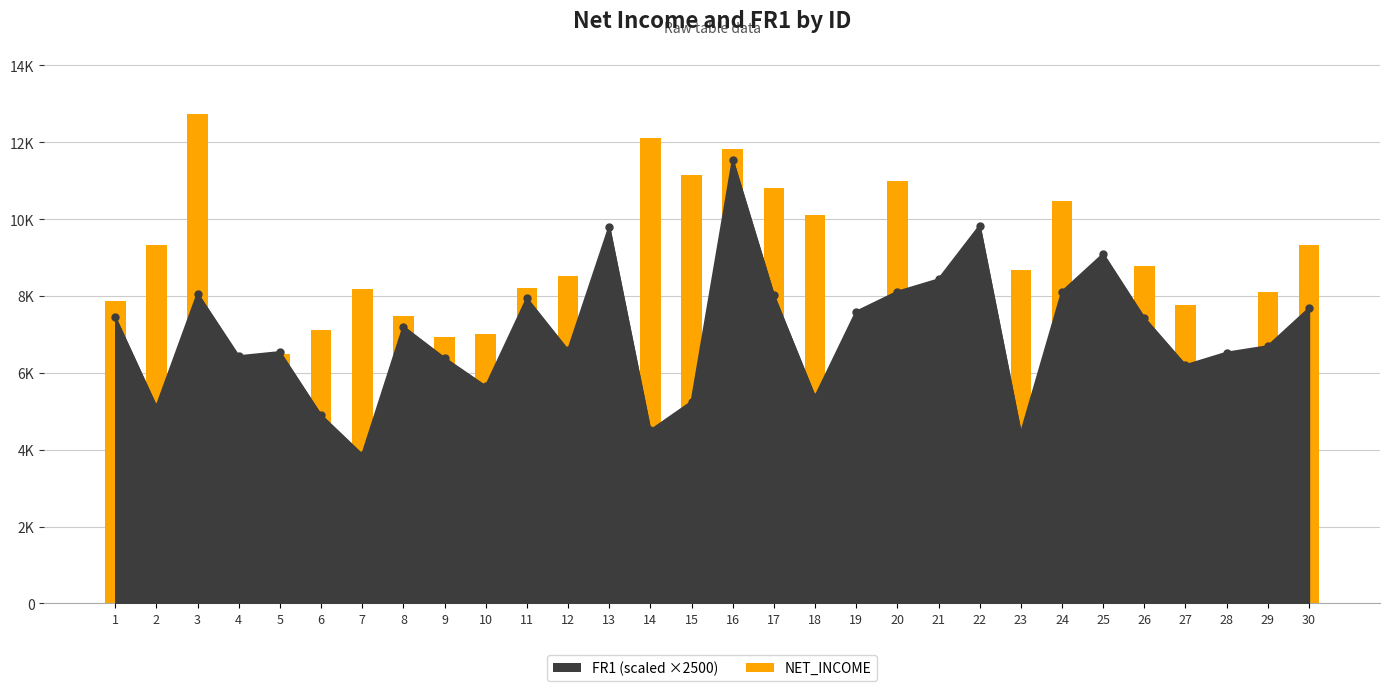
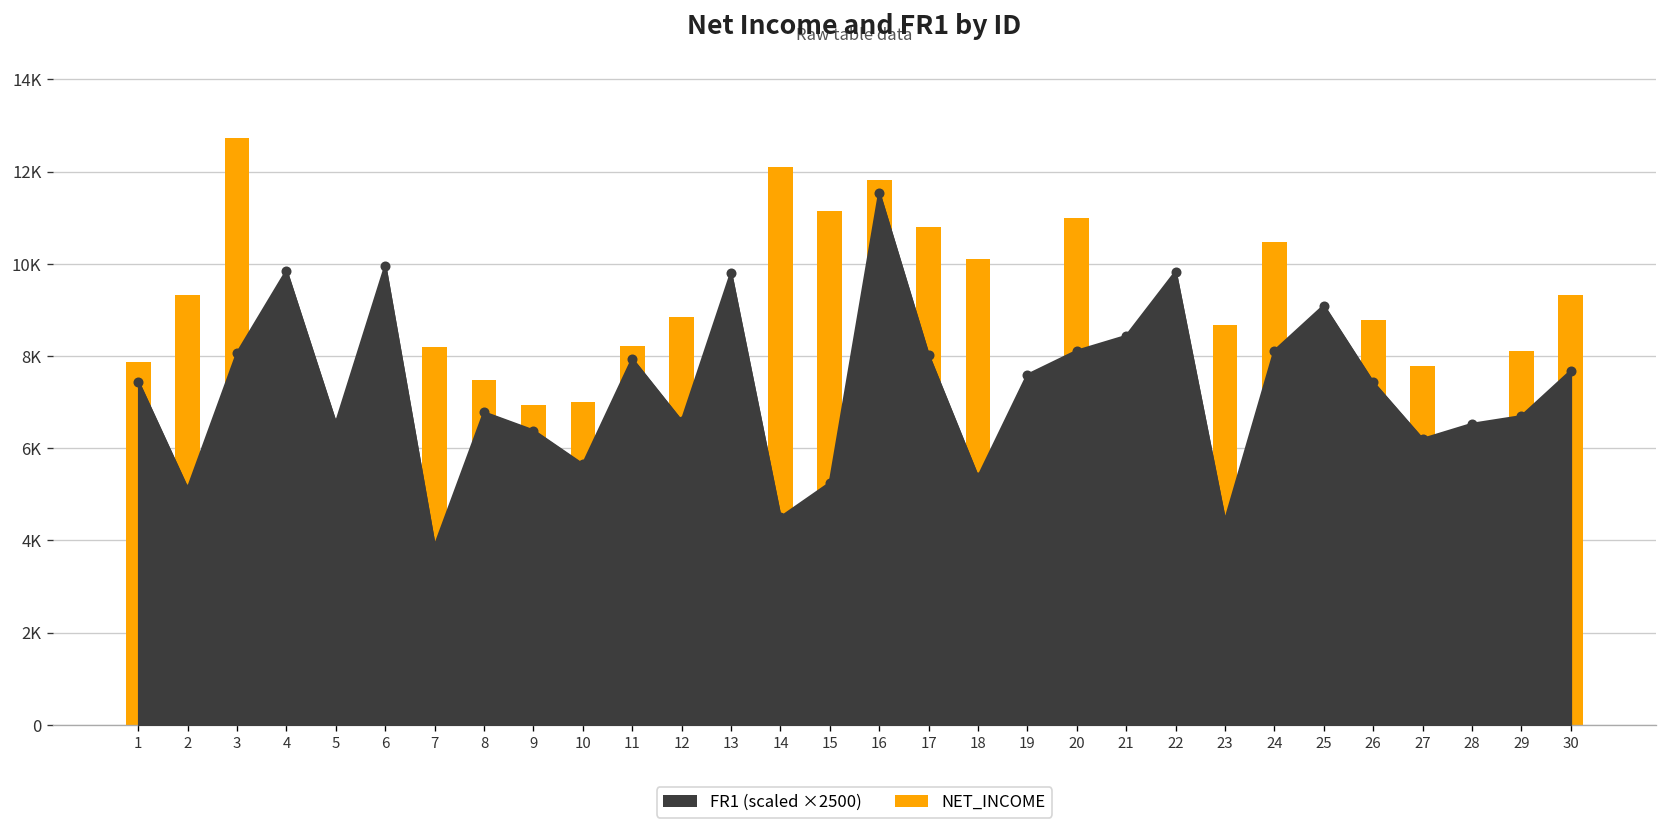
FR1 (scaled ×2500), 4: 6400 -> 9800
FR1 (scaled ×2500), 6: 4900 -> 10000
FR1 (scaled ×2500), 8: 7200 -> 6800
NET_INCOME, 12: 8500 -> 8900
